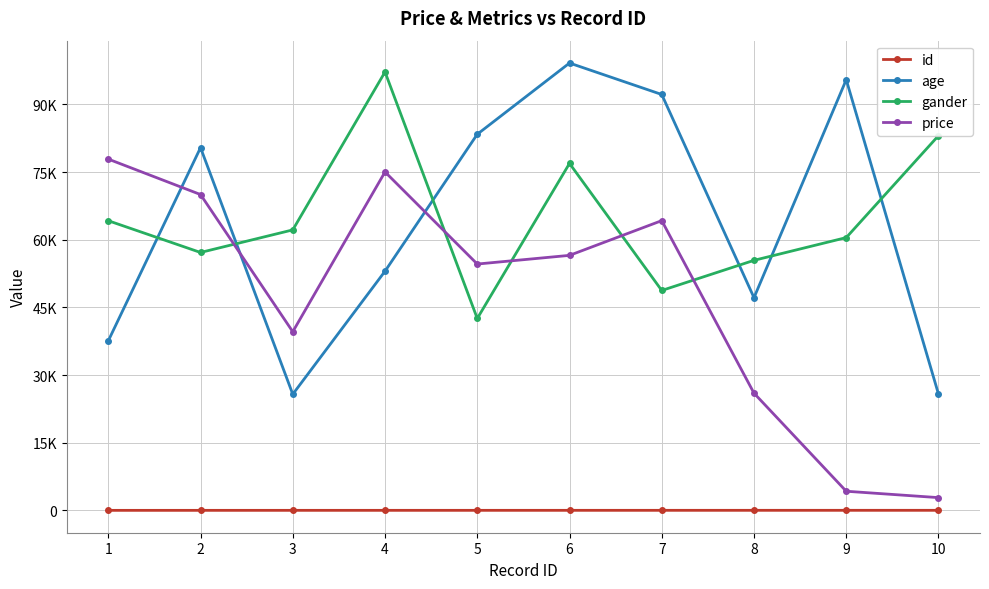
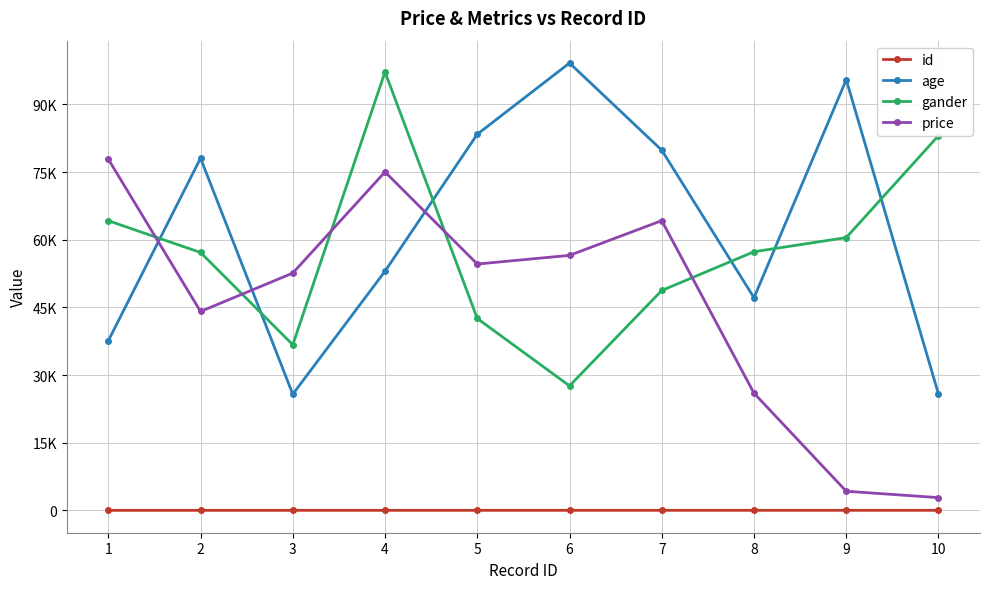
age, 2: 80000 -> 78000
price, 2: 70000 -> 44000
gander, 3: 62000 -> 37000
price, 3: 40000 -> 53000
gander, 6: 77000 -> 28000
age, 7: 92000 -> 80000
gander, 8: 55000 -> 57000
